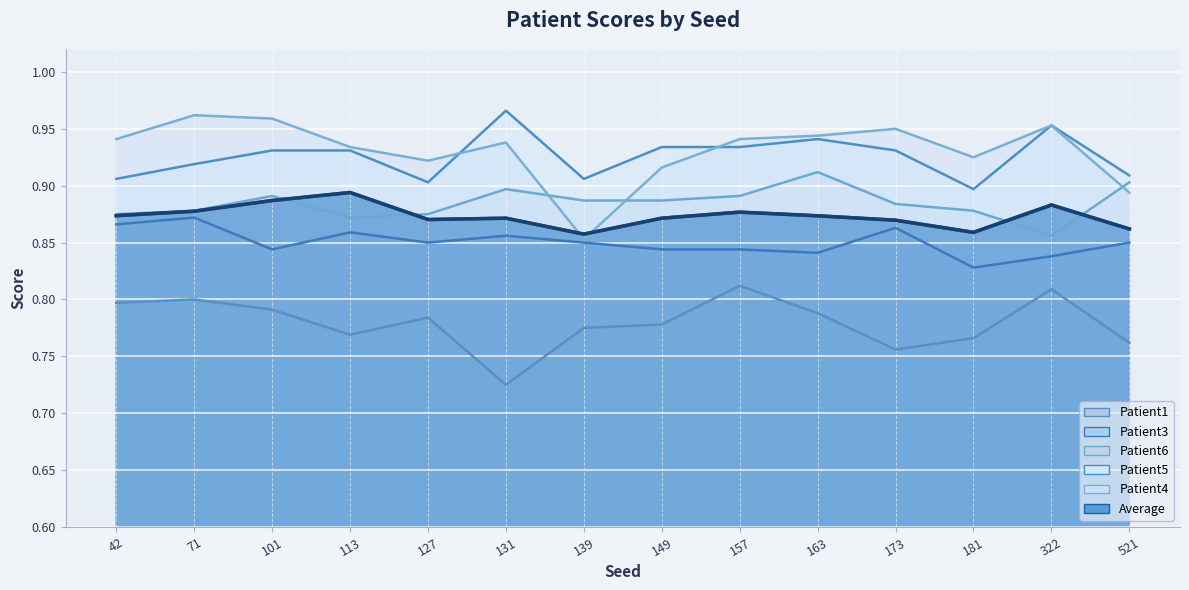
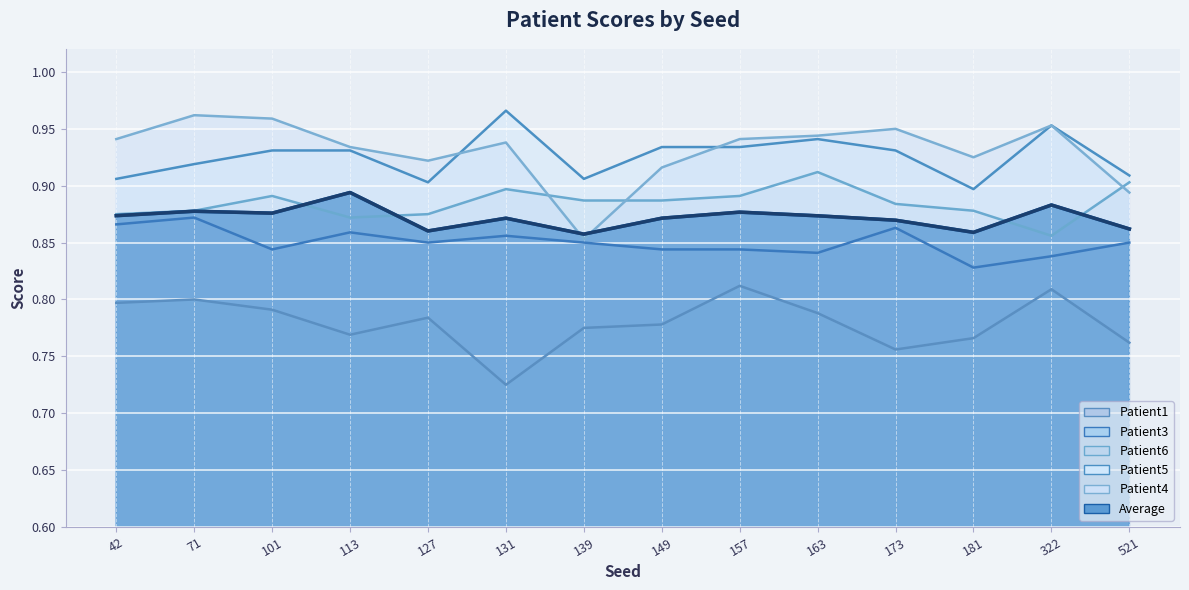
Average, 101: 0.887 -> 0.876
Average, 127: 0.870 -> 0.860
